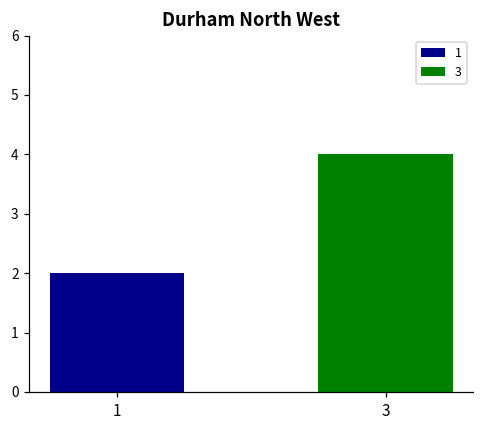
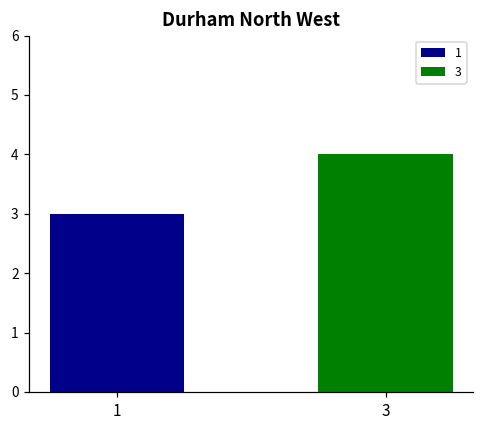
1: 2 -> 3
